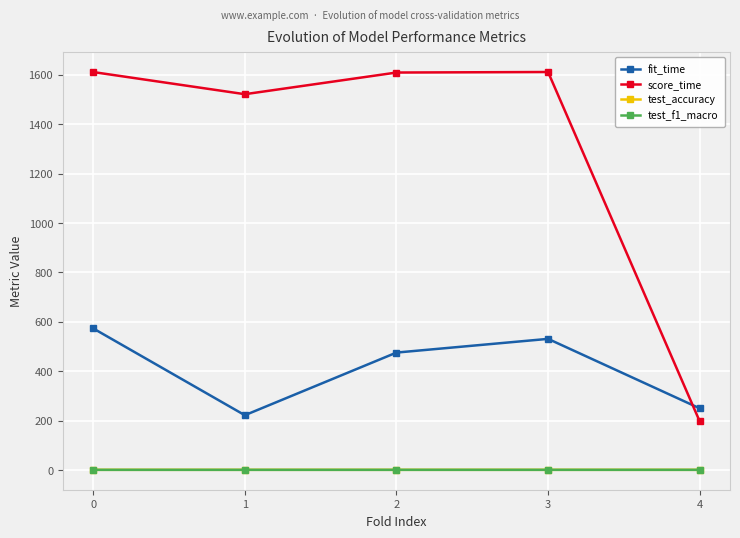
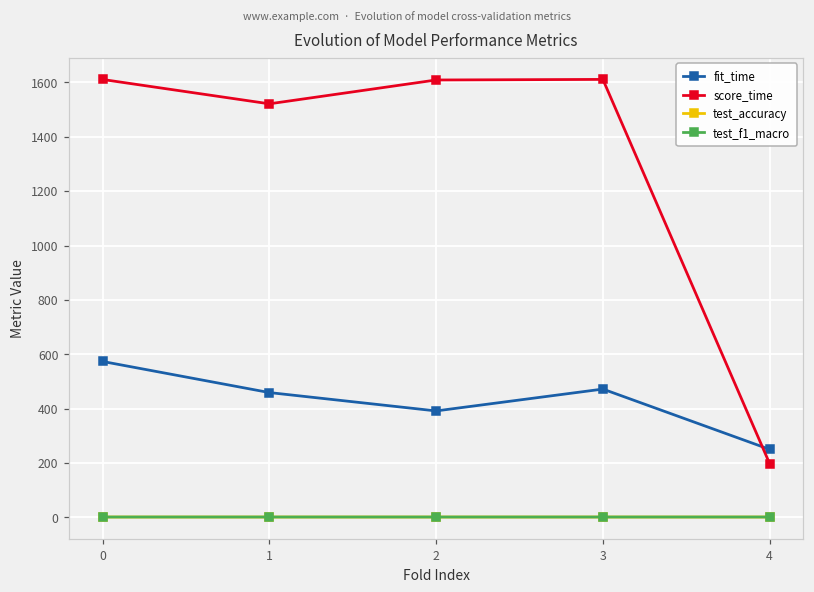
fit_time, 1: 220 -> 460
fit_time, 2: 480 -> 390
fit_time, 3: 530 -> 470
